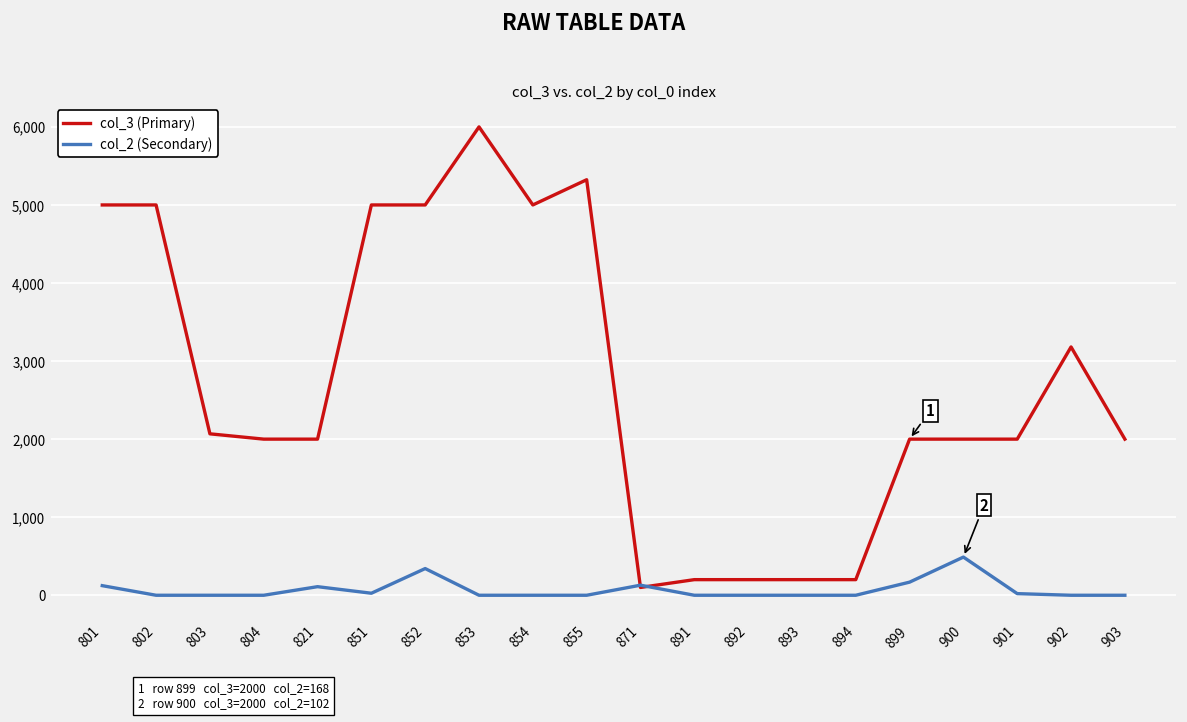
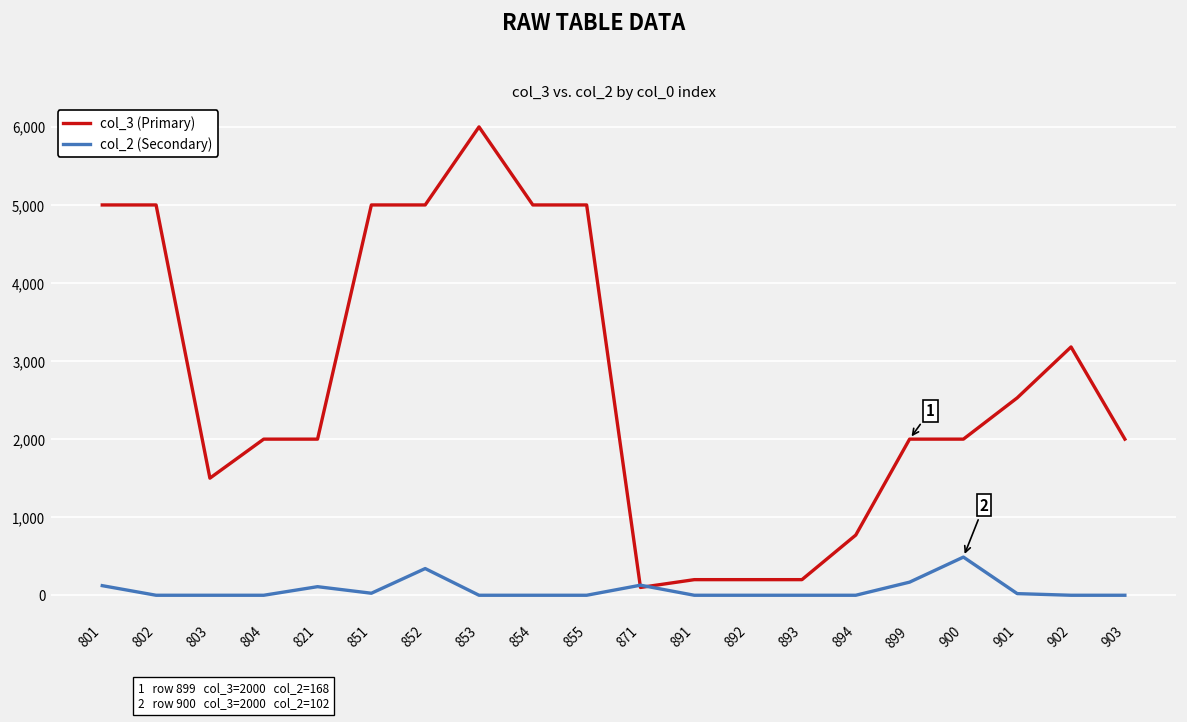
col_3 (Primary), 803: 2,100 -> 1,500
col_3 (Primary), 855: 5,300 -> 5,000
col_3 (Primary), 894: 200 -> 800
col_3 (Primary), 901: 2,000 -> 2,500
